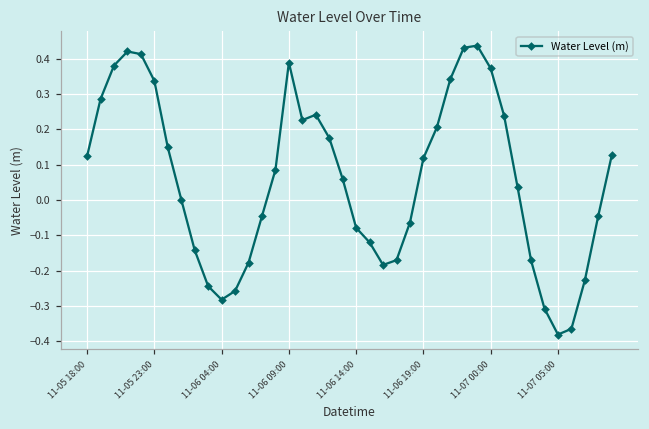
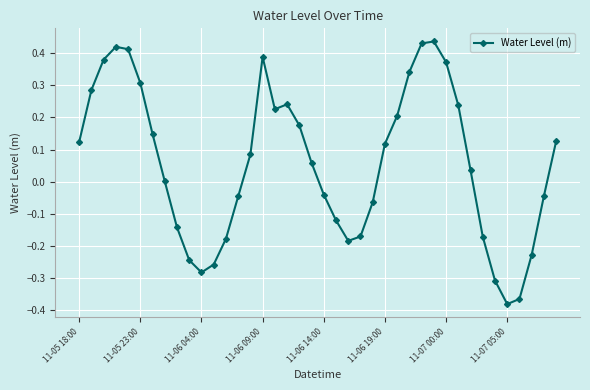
11-05 23:00: 0.34 -> 0.31
11-06 14:00: -0.08 -> -0.04
